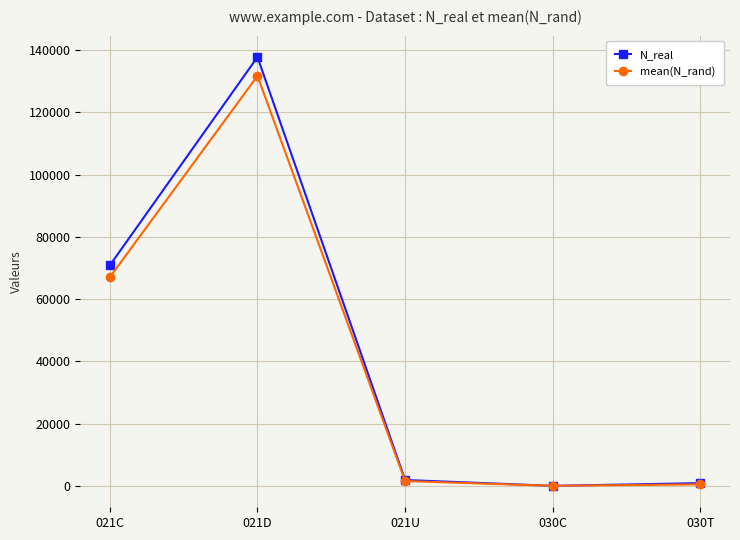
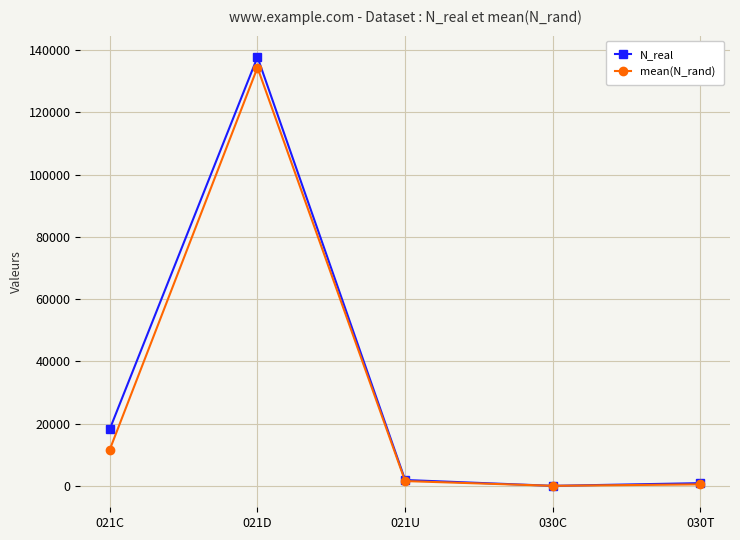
N_real, 021C: 71000 -> 18000
mean(N_rand), 021C: 67000 -> 12000
mean(N_rand), 021D: 132000 -> 134000
